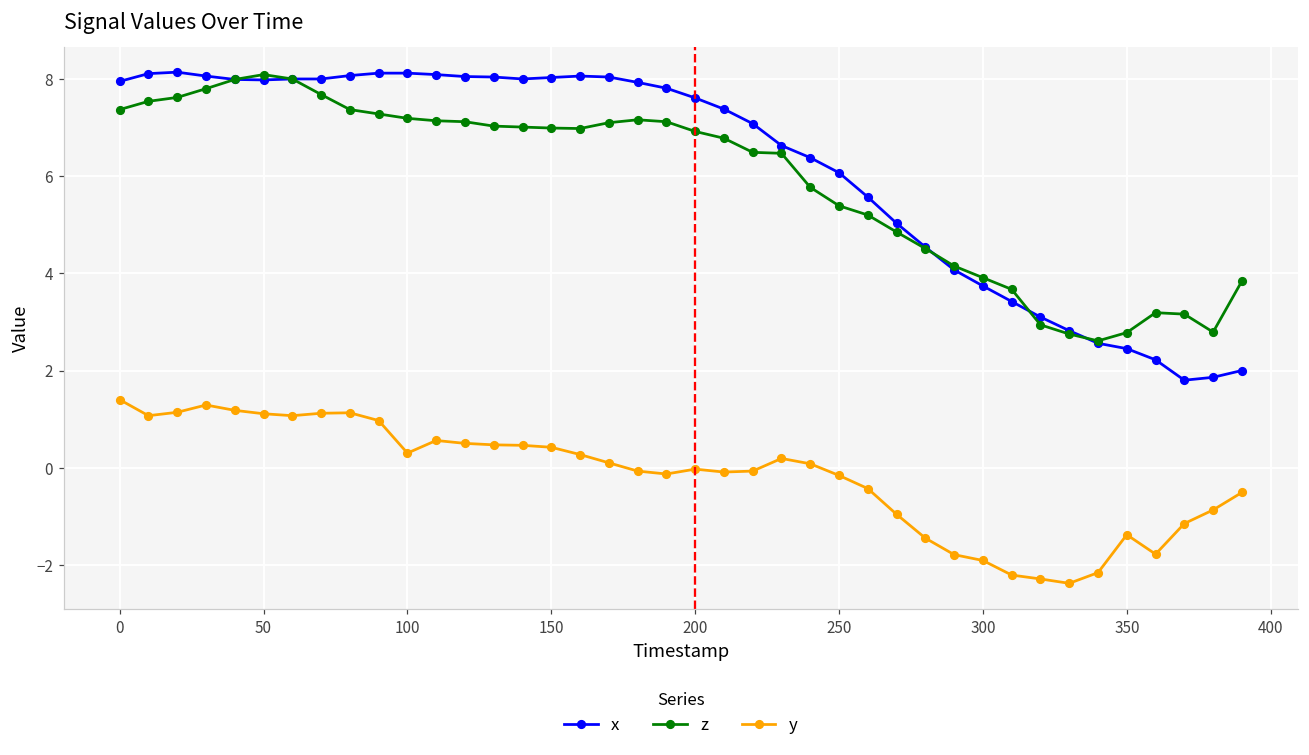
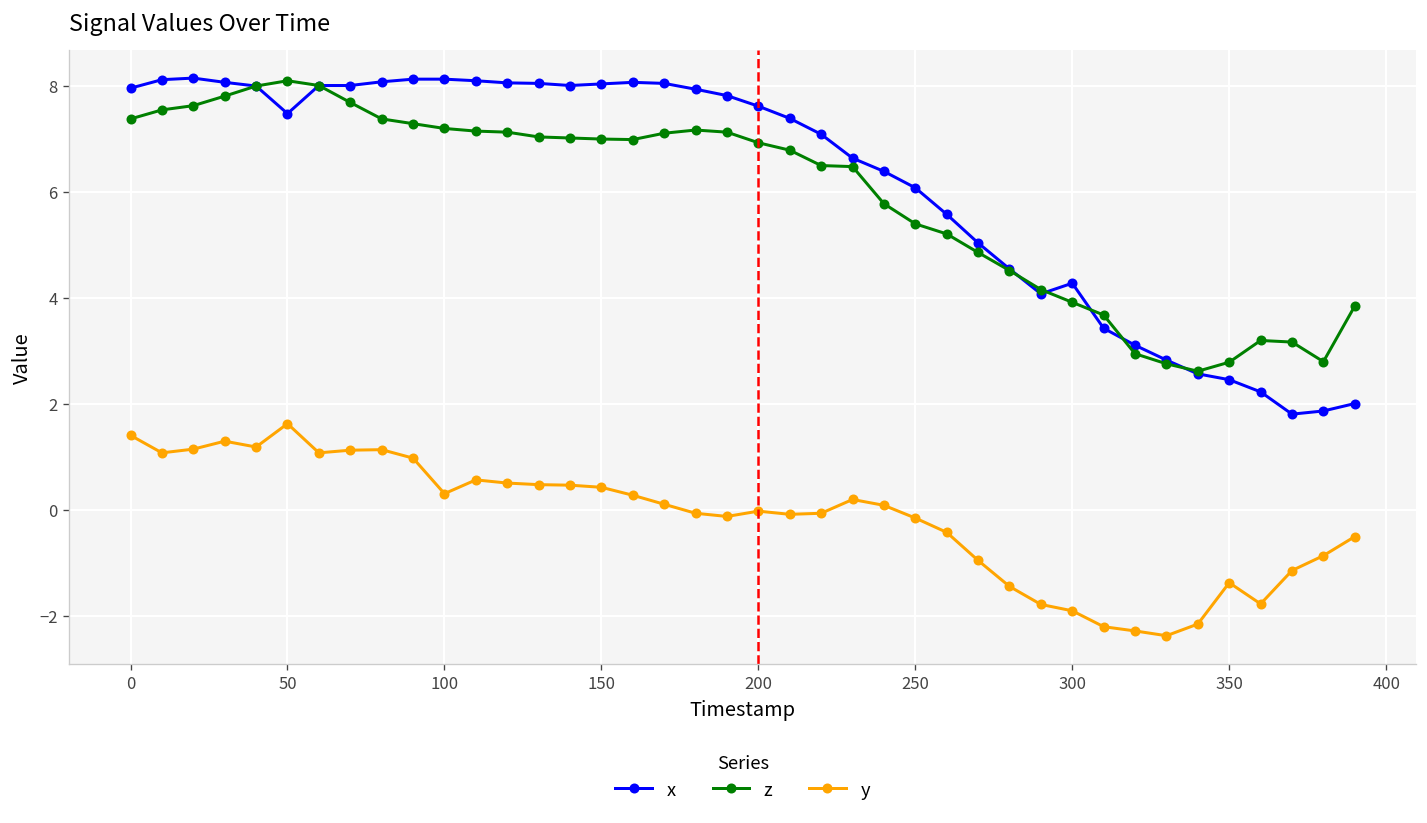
x, 50: 8.0 -> 7.5
y, 50: 1.1 -> 1.6
x, 300: 3.7 -> 4.3
